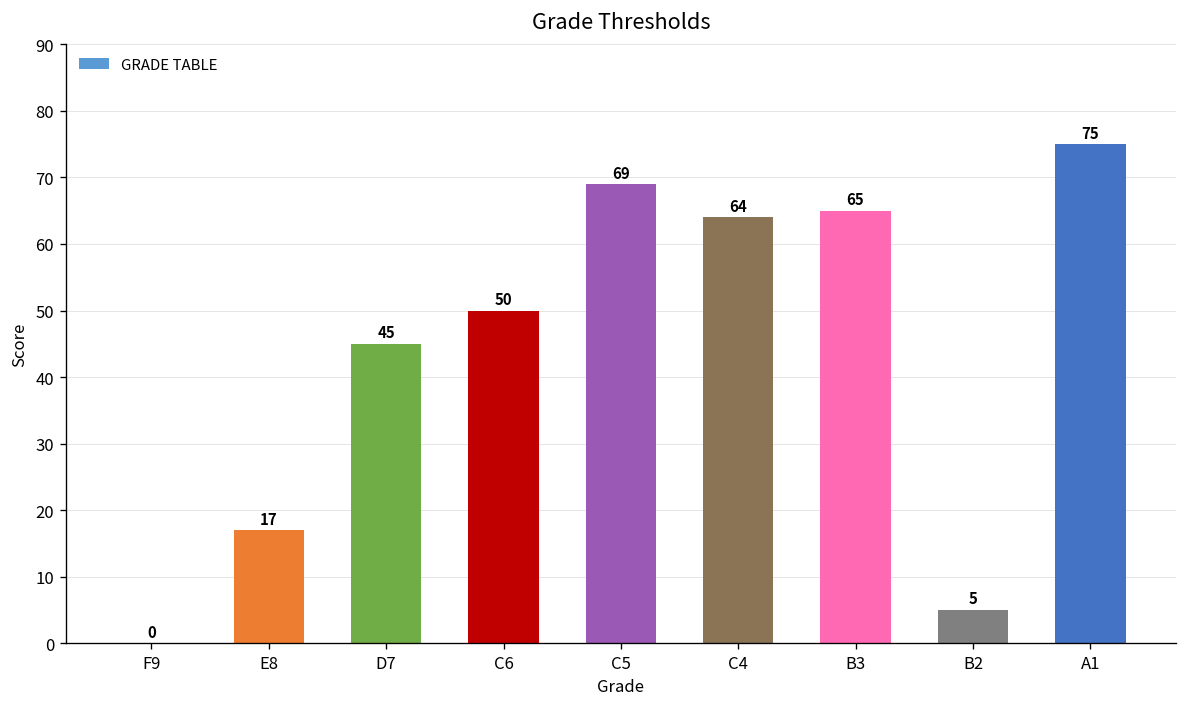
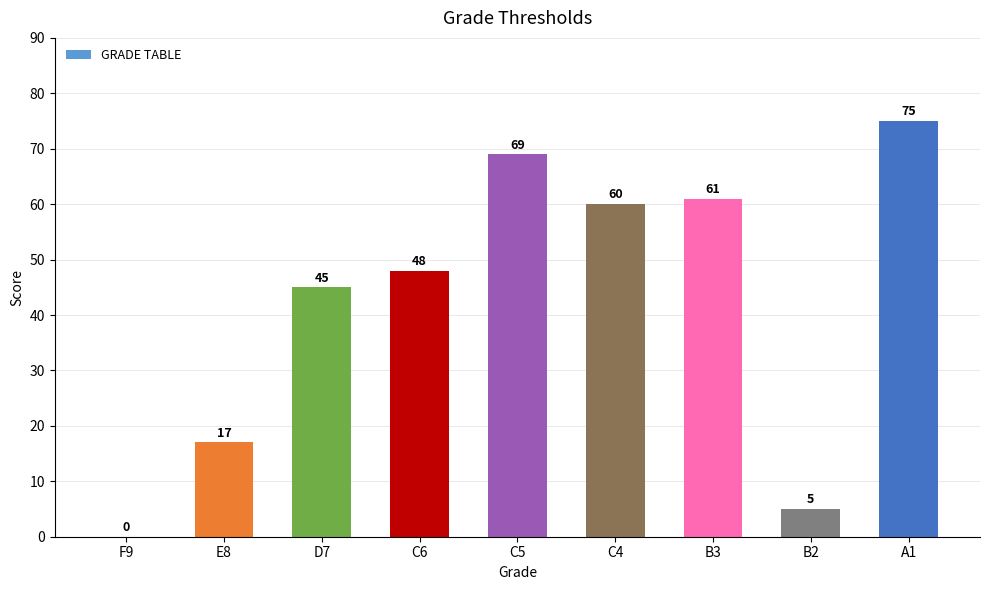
C6: 50 -> 48
C4: 64 -> 60
B3: 65 -> 61
